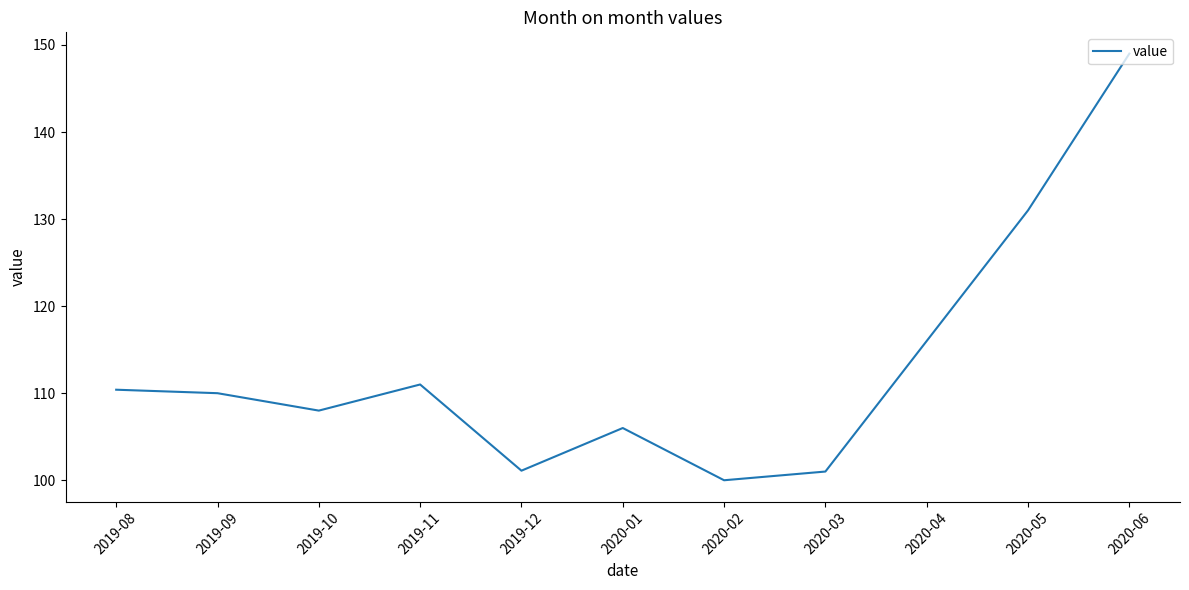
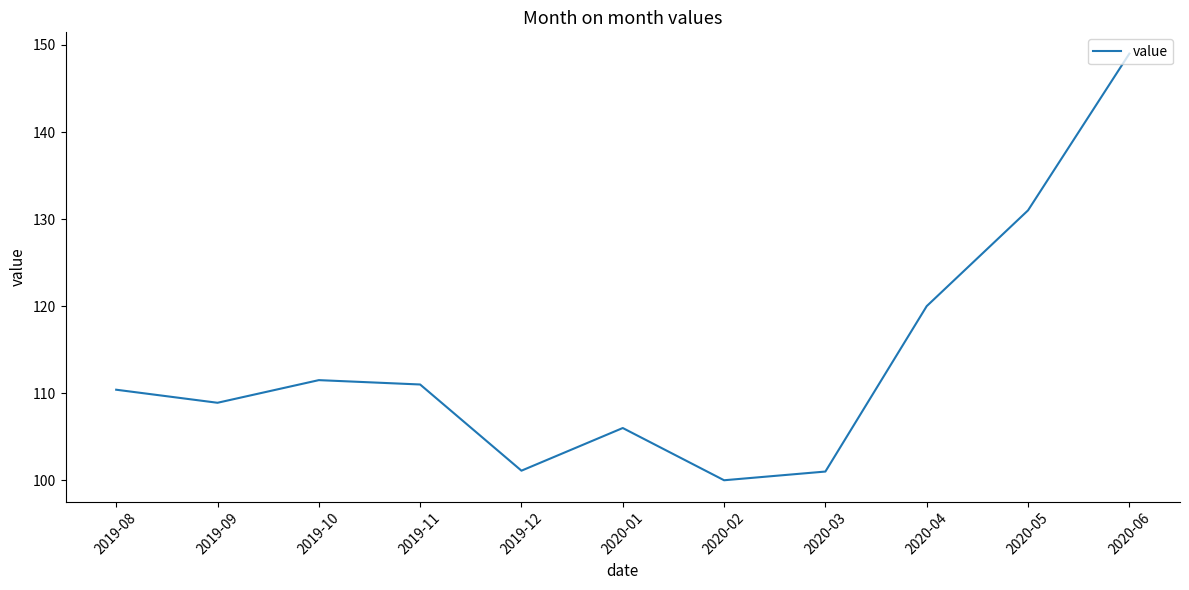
2019-09: 110 -> 109
2019-10: 108 -> 112
2020-04: 116 -> 120
